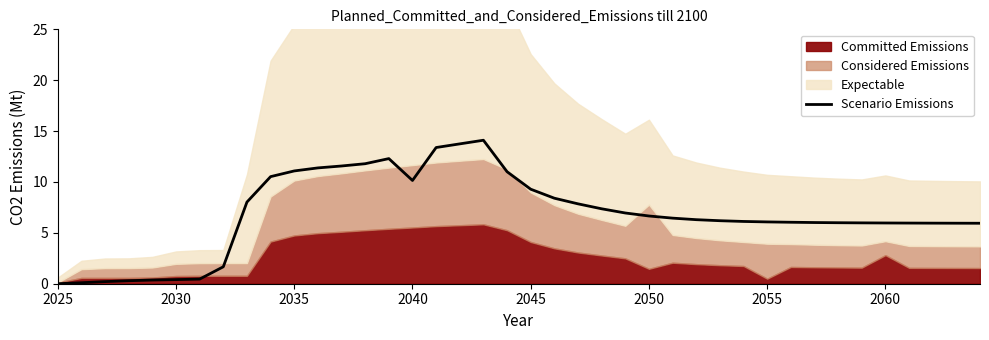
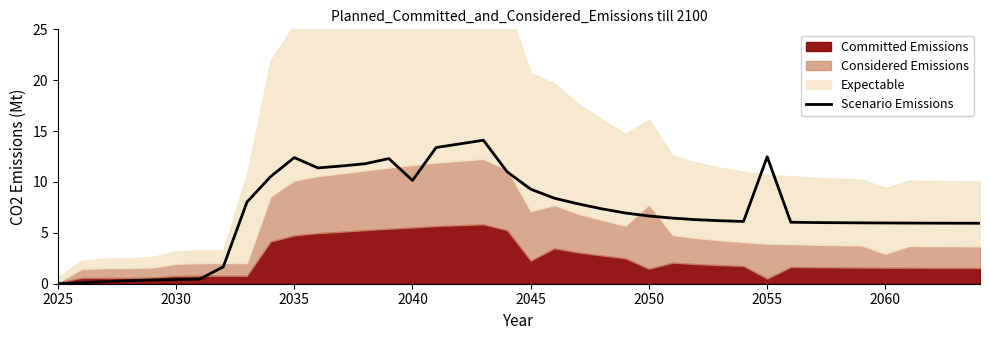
Scenario Emissions, 2035: 11.1 -> 12.4
Committed Emissions, 2045: 4.1 -> 2.3
Scenario Emissions, 2055: 6.1 -> 12.5
Committed Emissions, 2060: 2.8 -> 1.6
